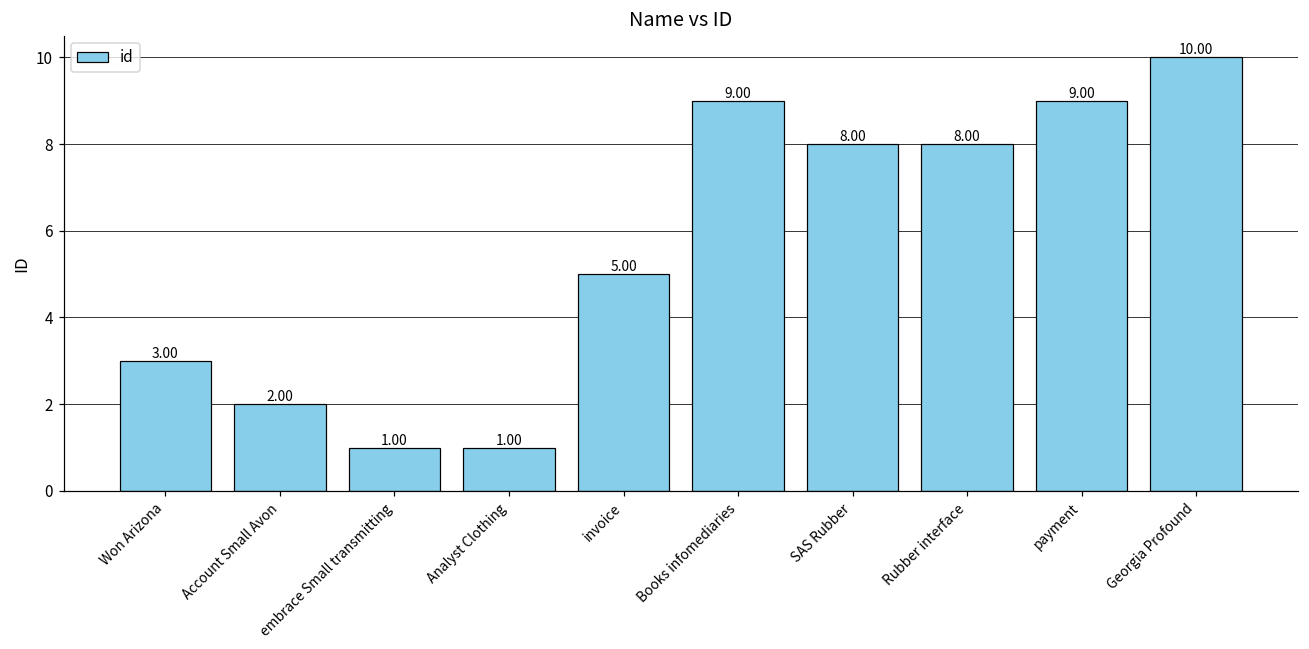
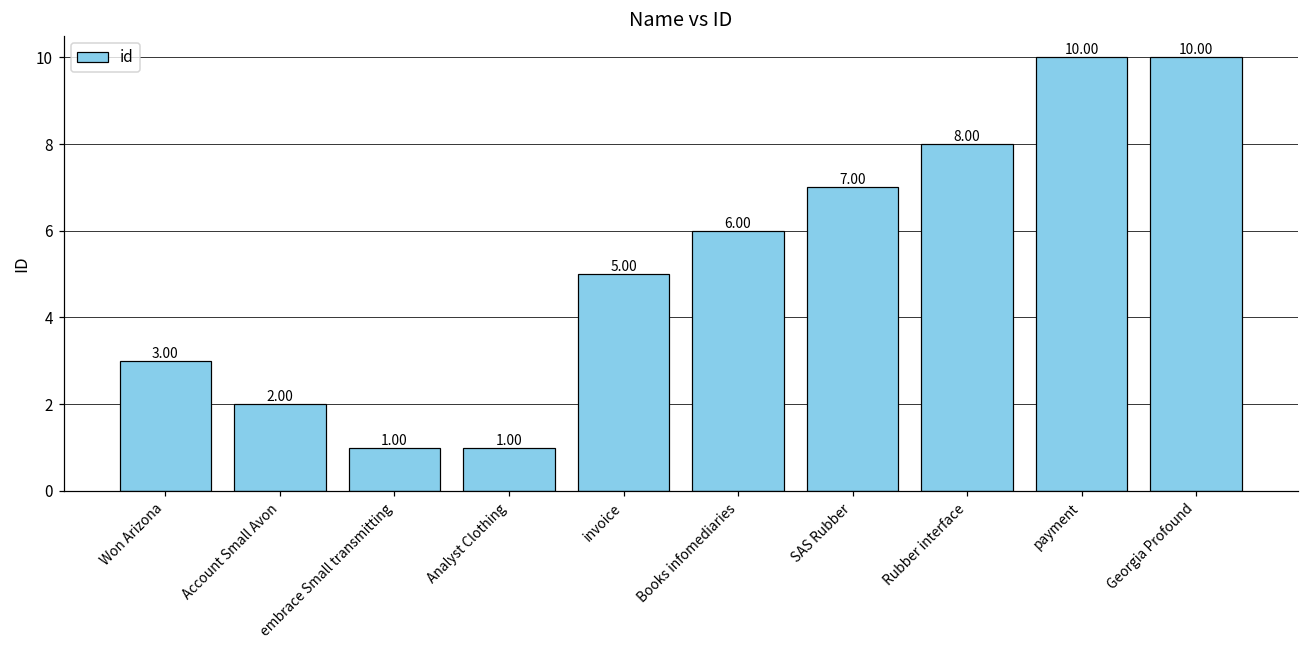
Books infomediaries: 9.00 -> 6.00
SAS Rubber: 8.00 -> 7.00
payment: 9.00 -> 10.00
